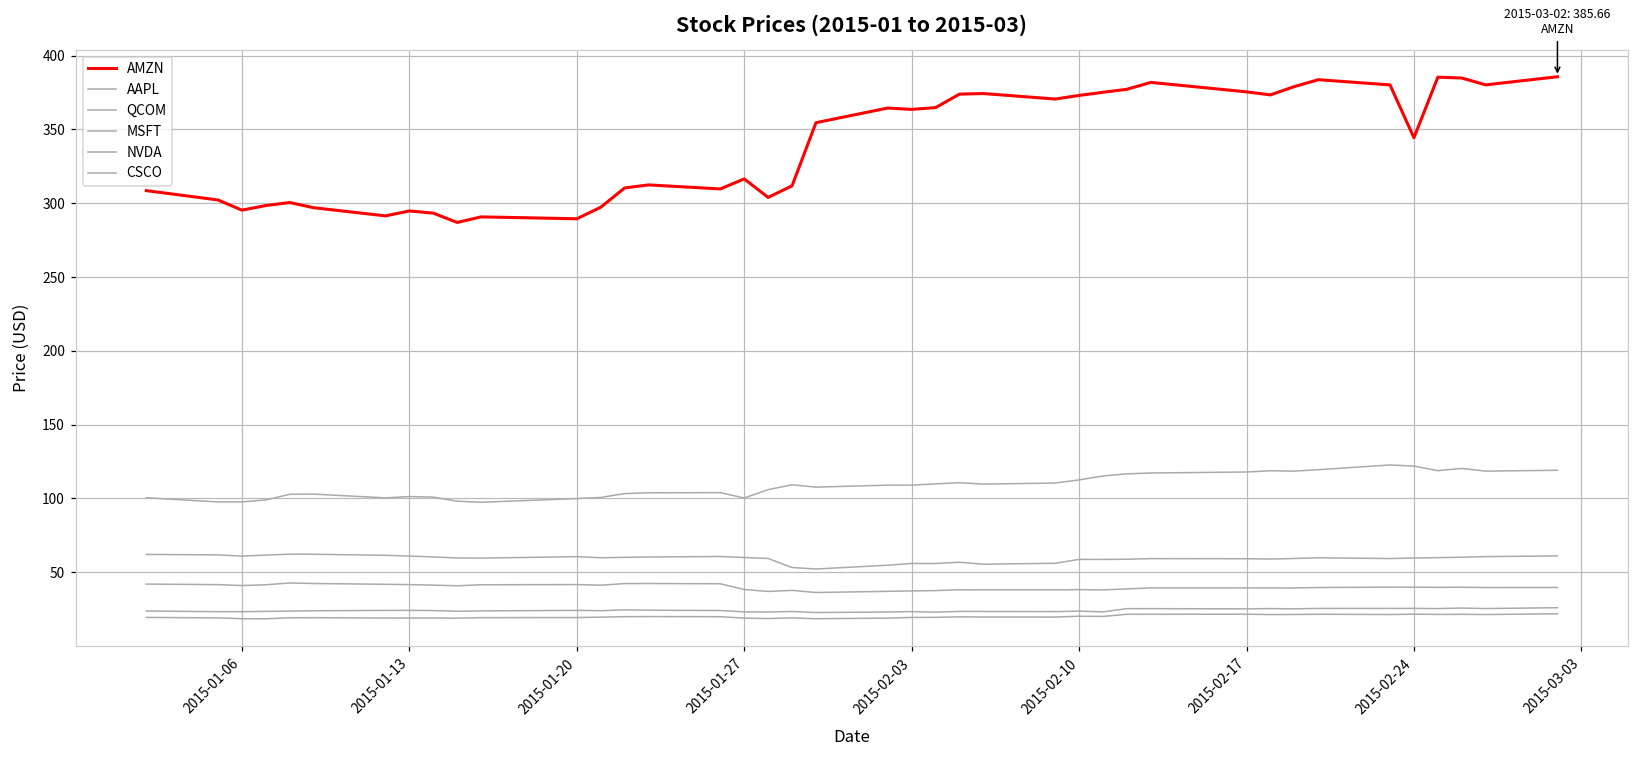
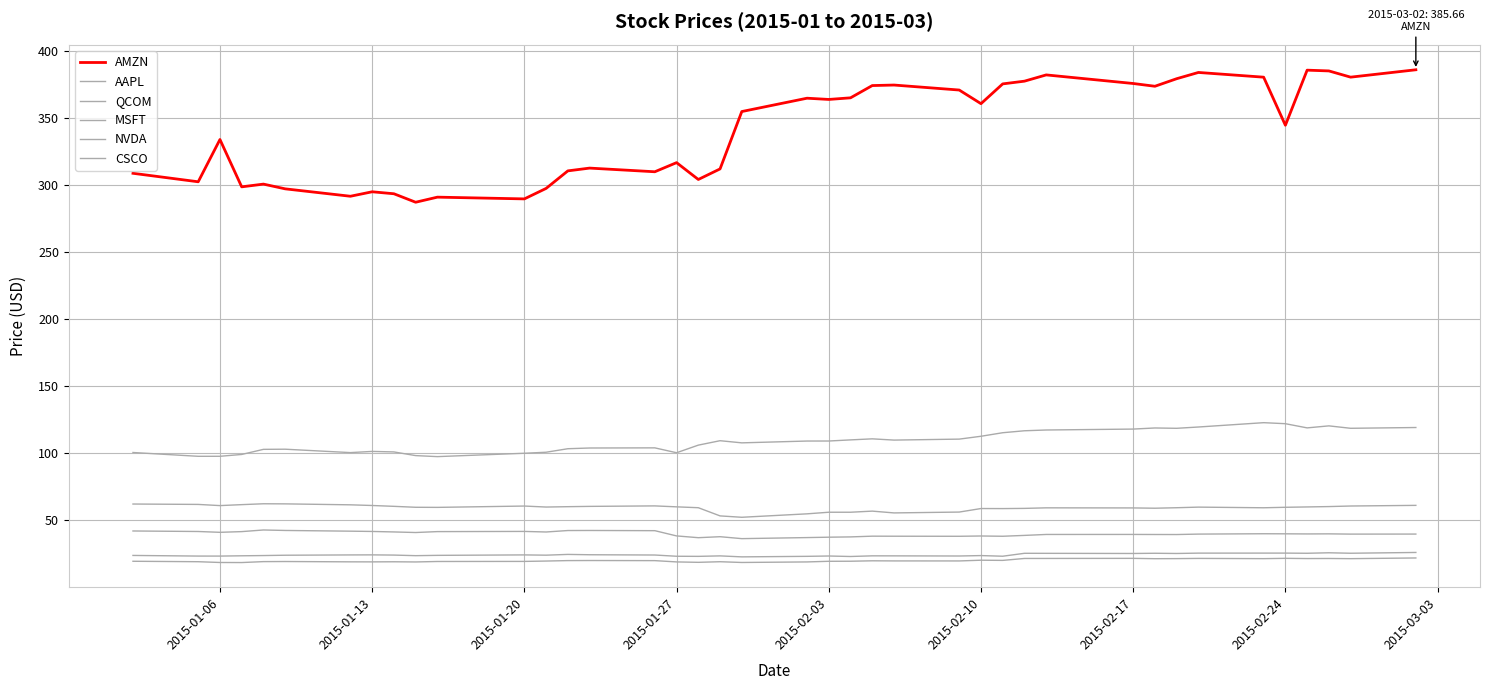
AMZN, 2015-01-06: 295 -> 334
AMZN, 2015-02-10: 373 -> 360
